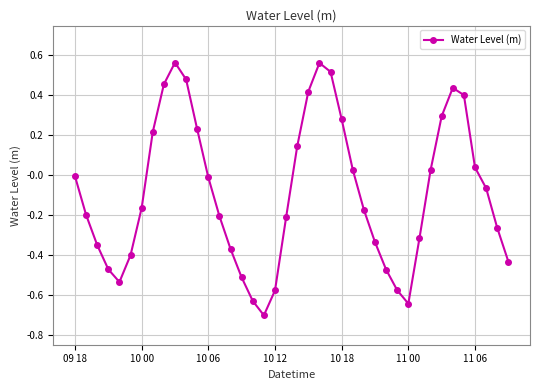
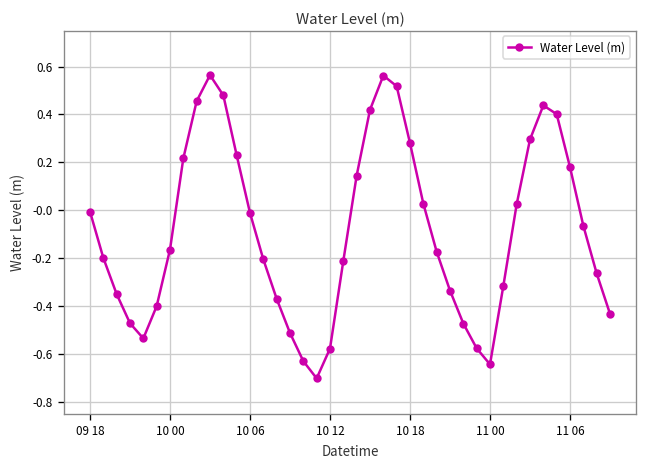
11 06: 0.04 -> 0.18
